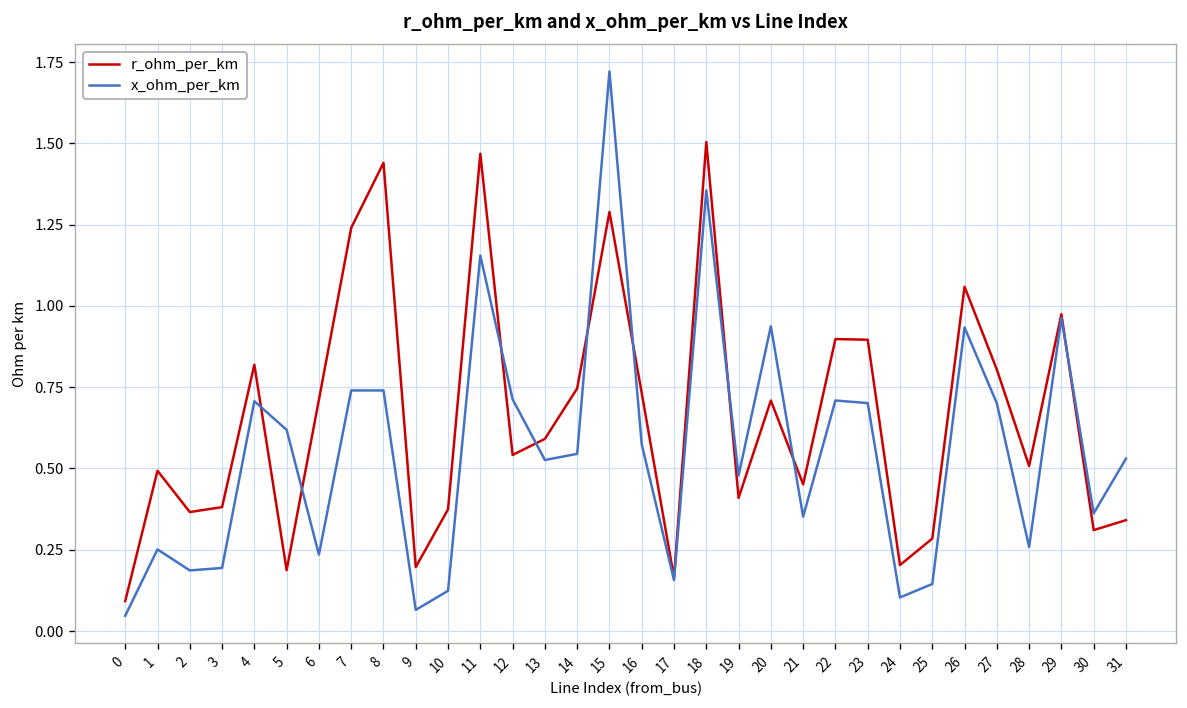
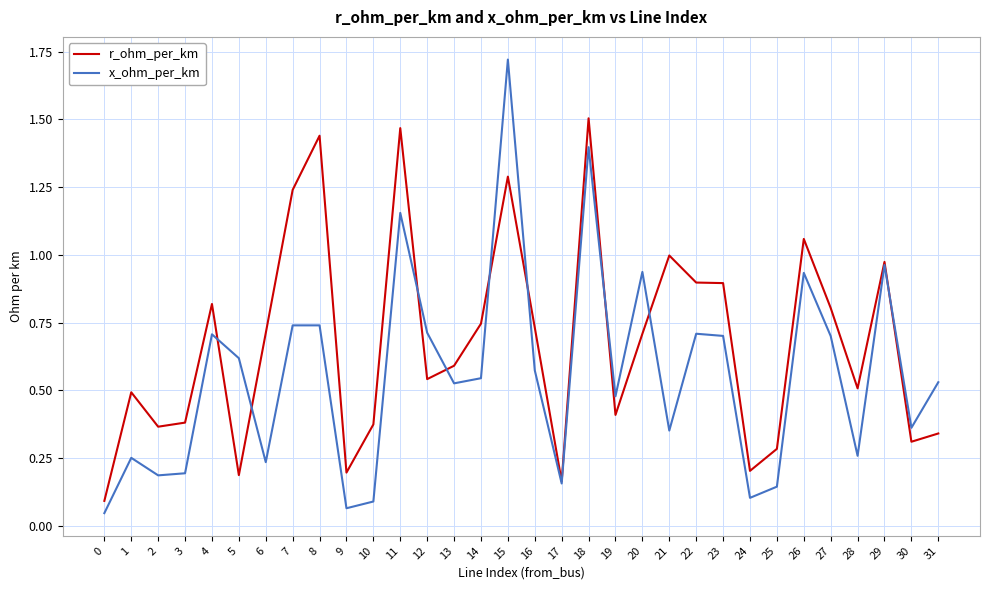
x_ohm_per_km, 10: 0.12 -> 0.09
x_ohm_per_km, 18: 1.36 -> 1.40
r_ohm_per_km, 21: 0.45 -> 1.00
